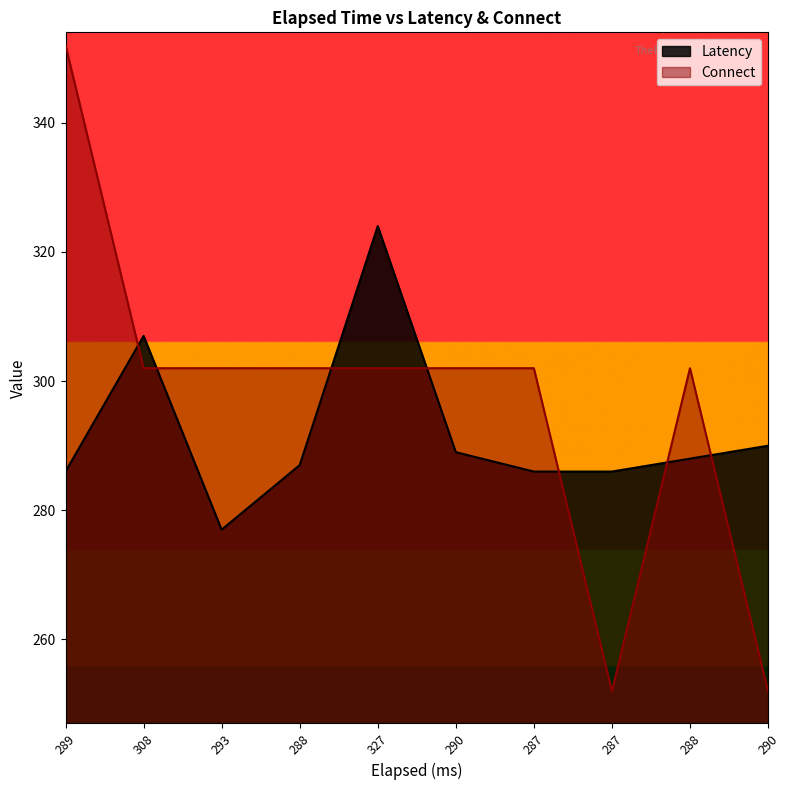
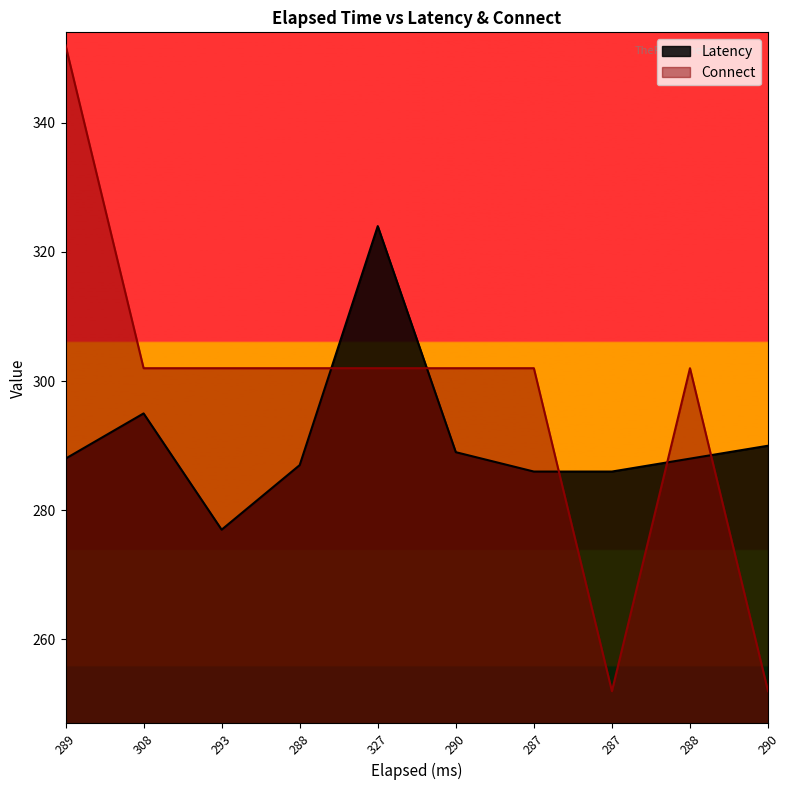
Latency, 289: 286 -> 288
Latency, 308: 307 -> 295
